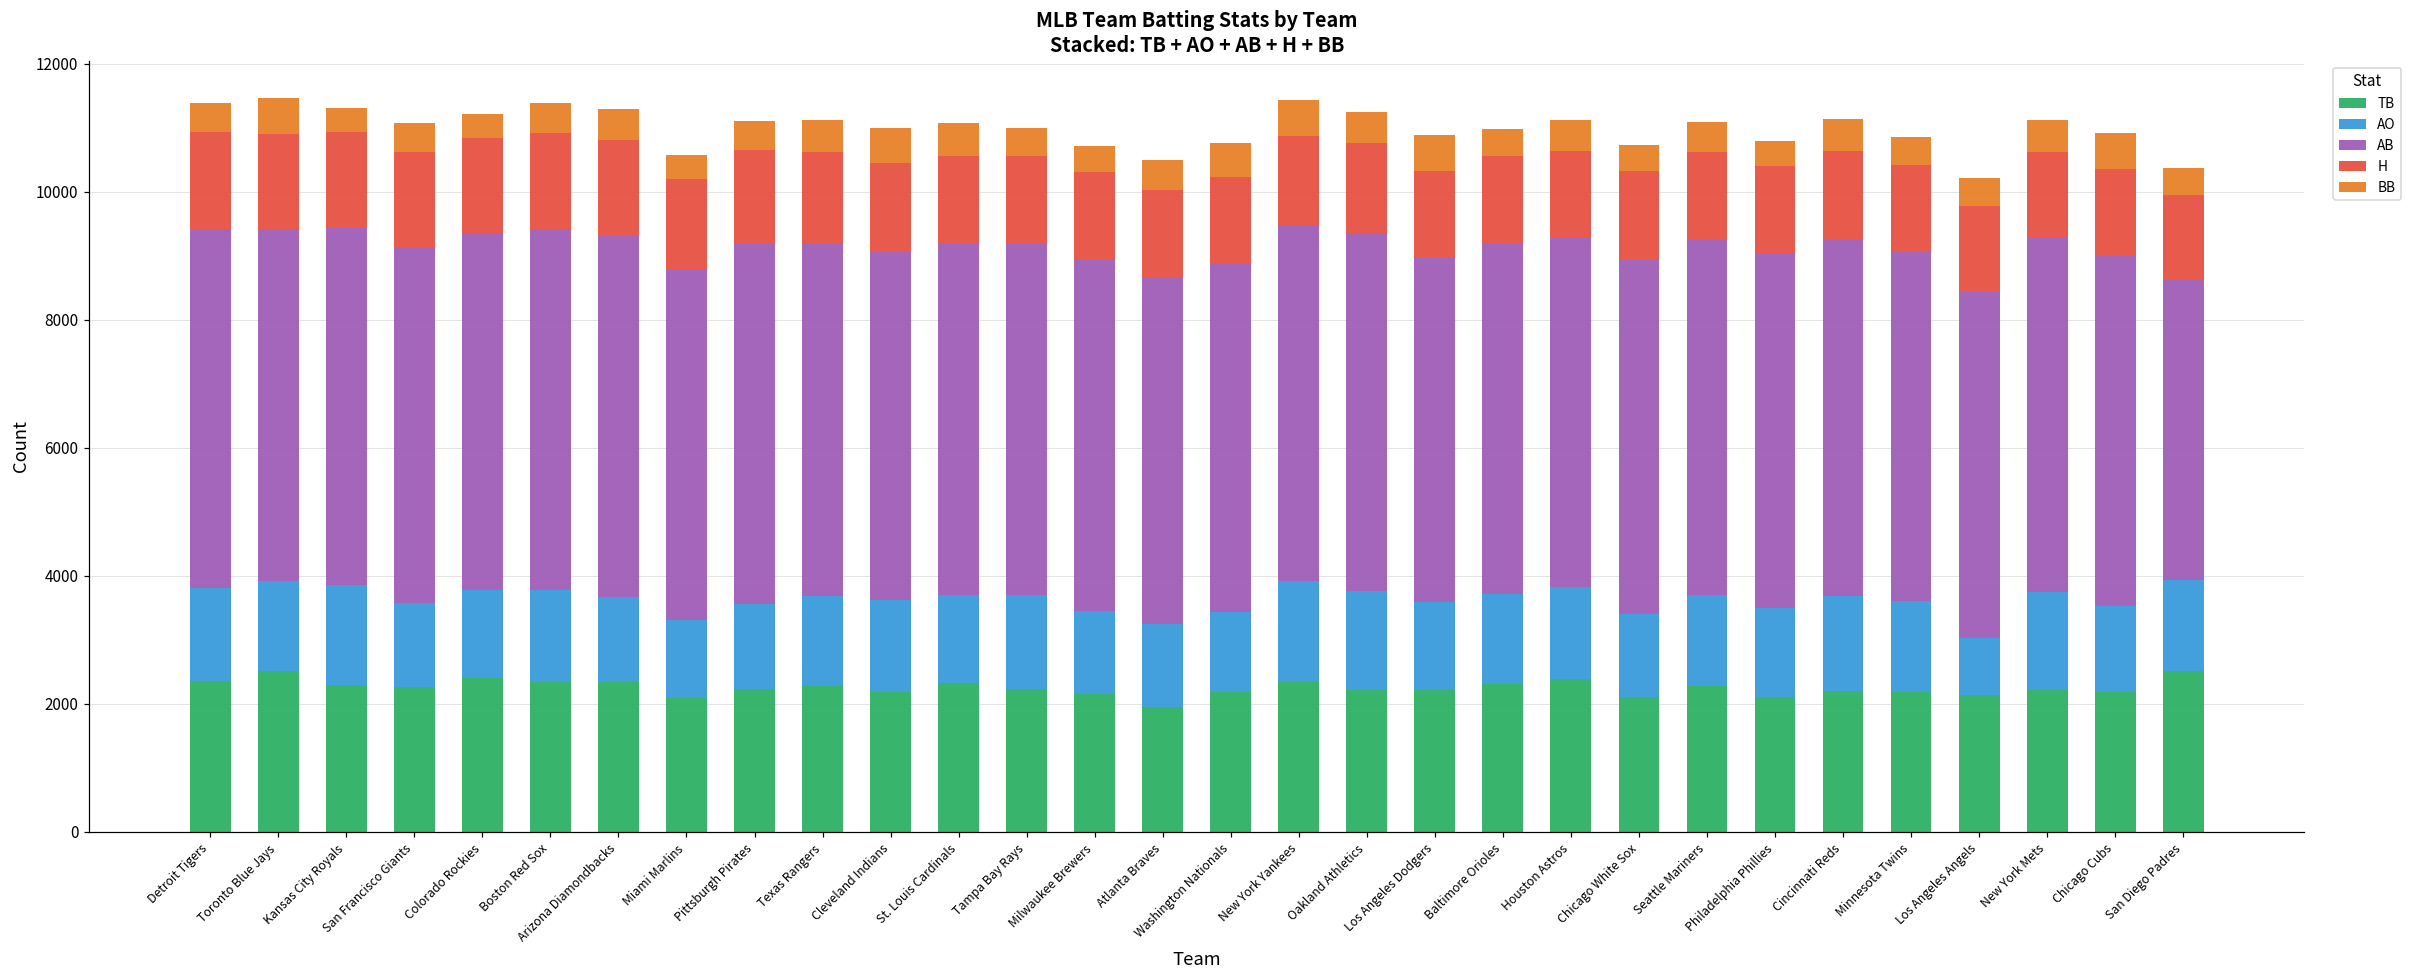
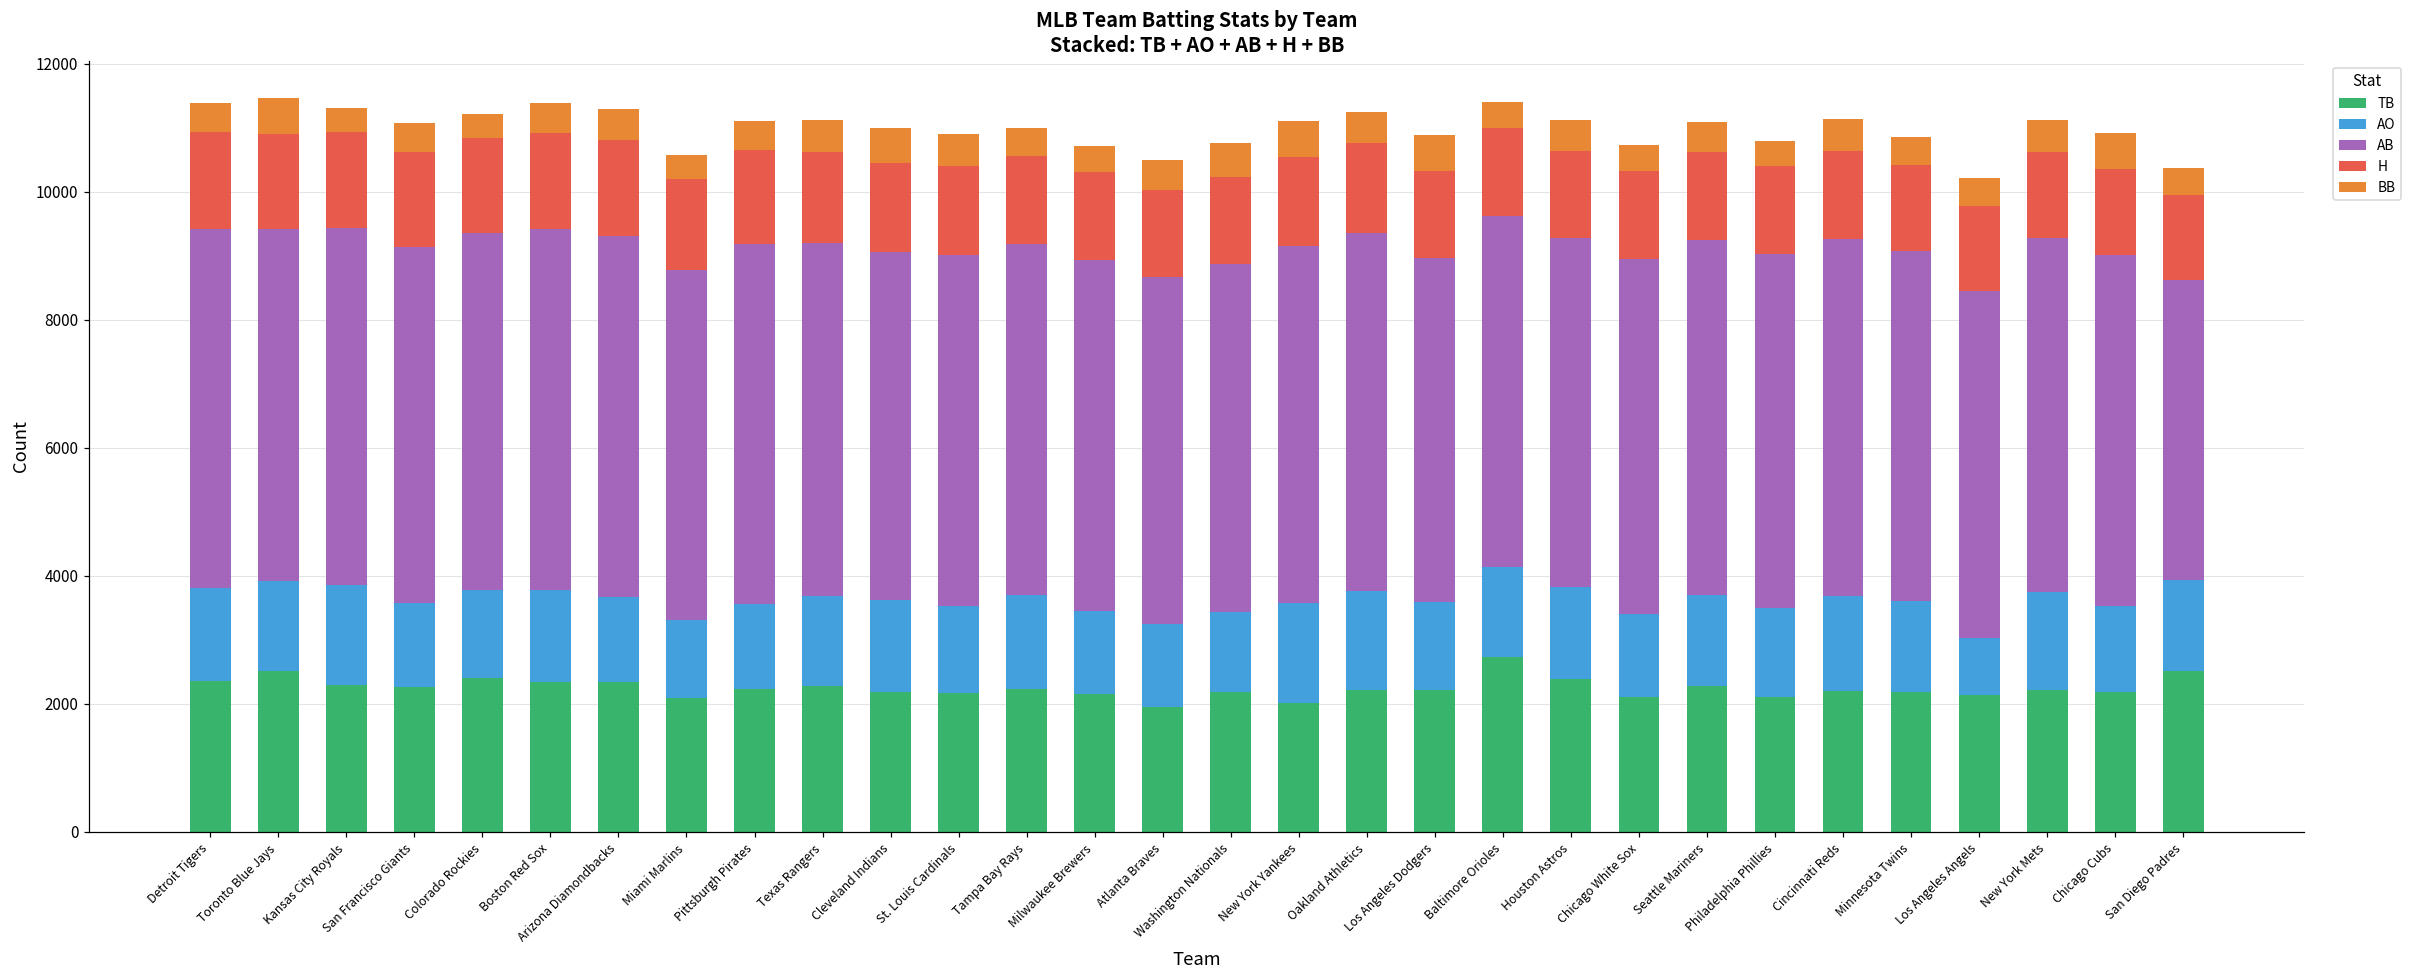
TB, St. Louis Cardinals: 2300 -> 2200
TB, New York Yankees: 2300 -> 2000
TB, Baltimore Orioles: 2300 -> 2700
